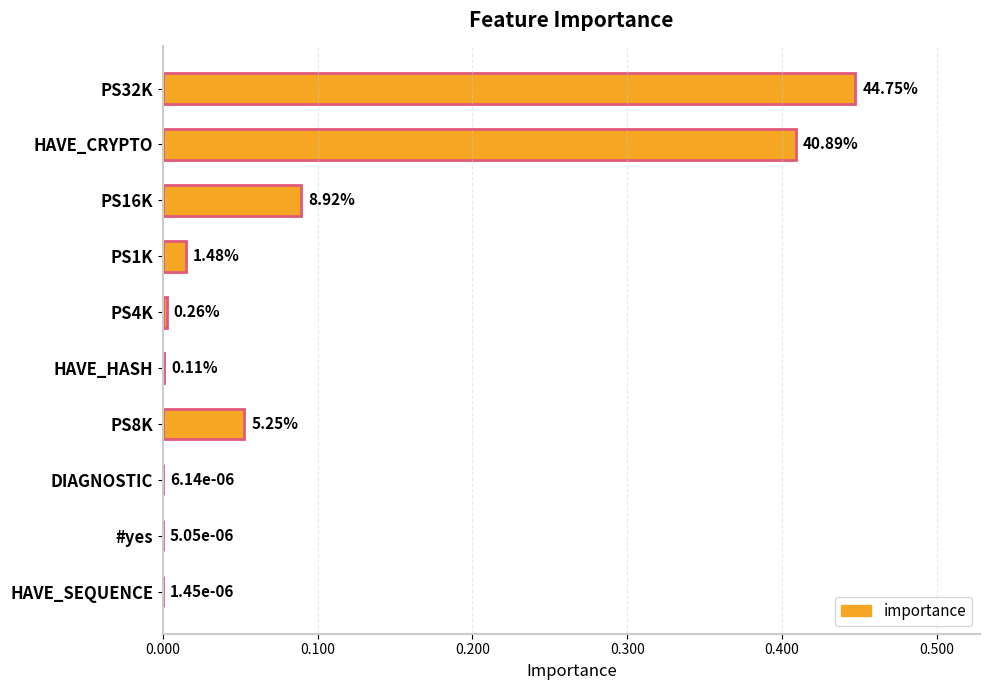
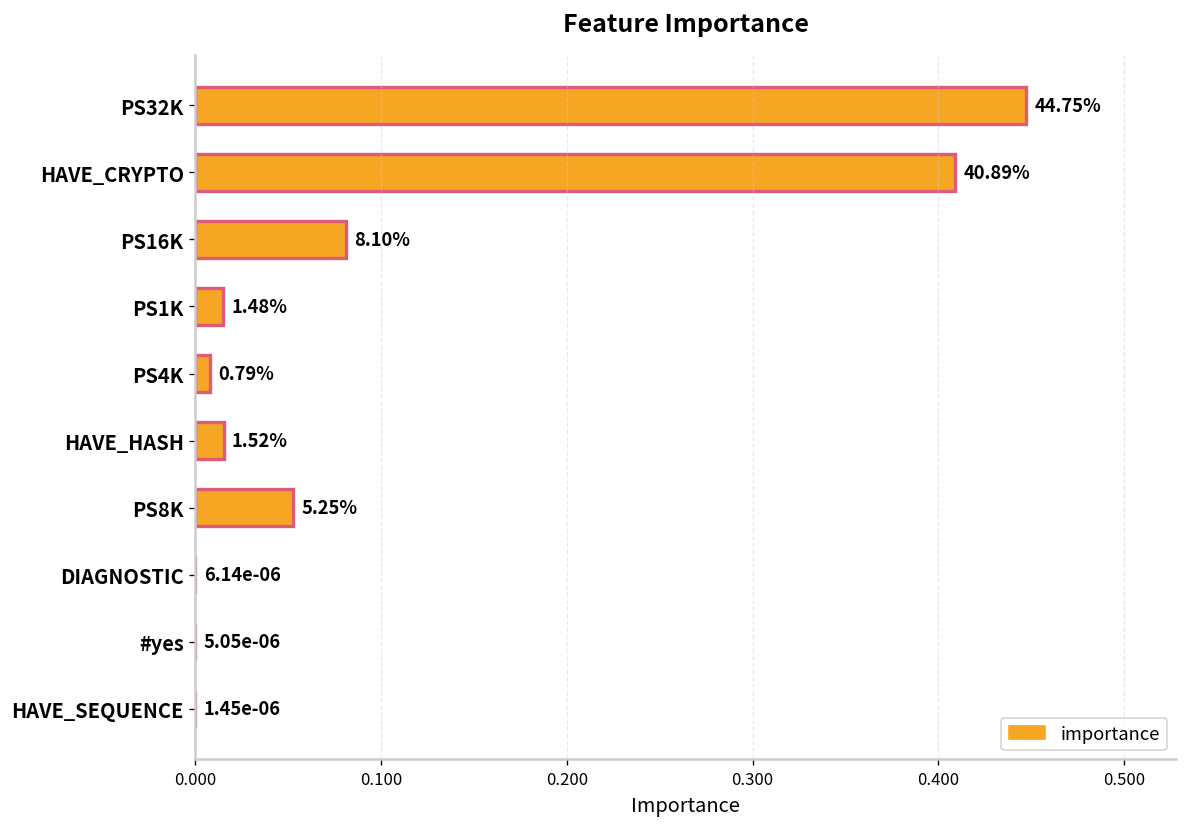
PS16K: 8.92% -> 8.10%
PS4K: 0.26% -> 0.79%
HAVE_HASH: 0.11% -> 1.52%
